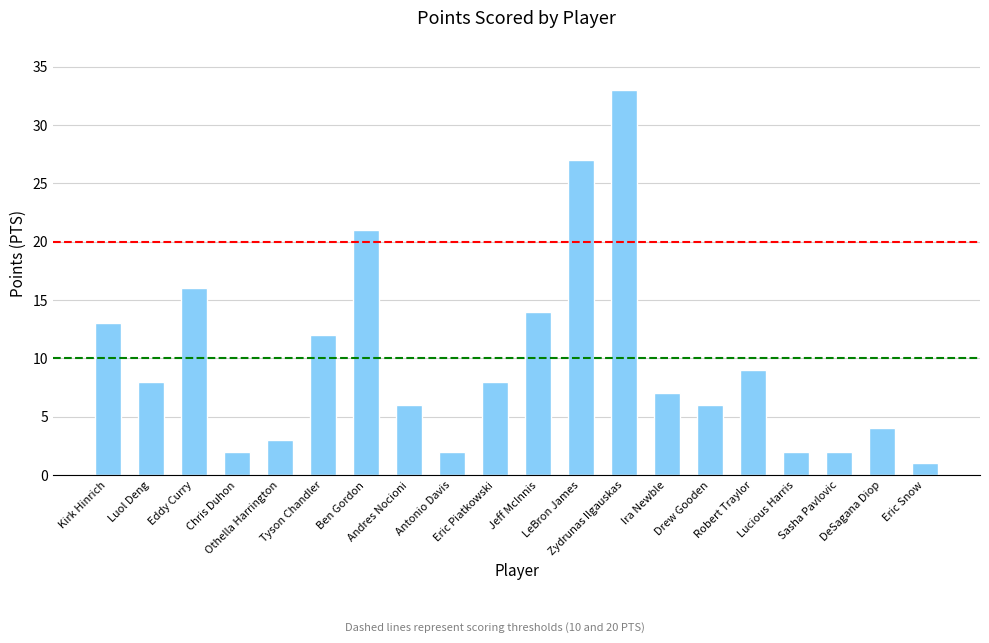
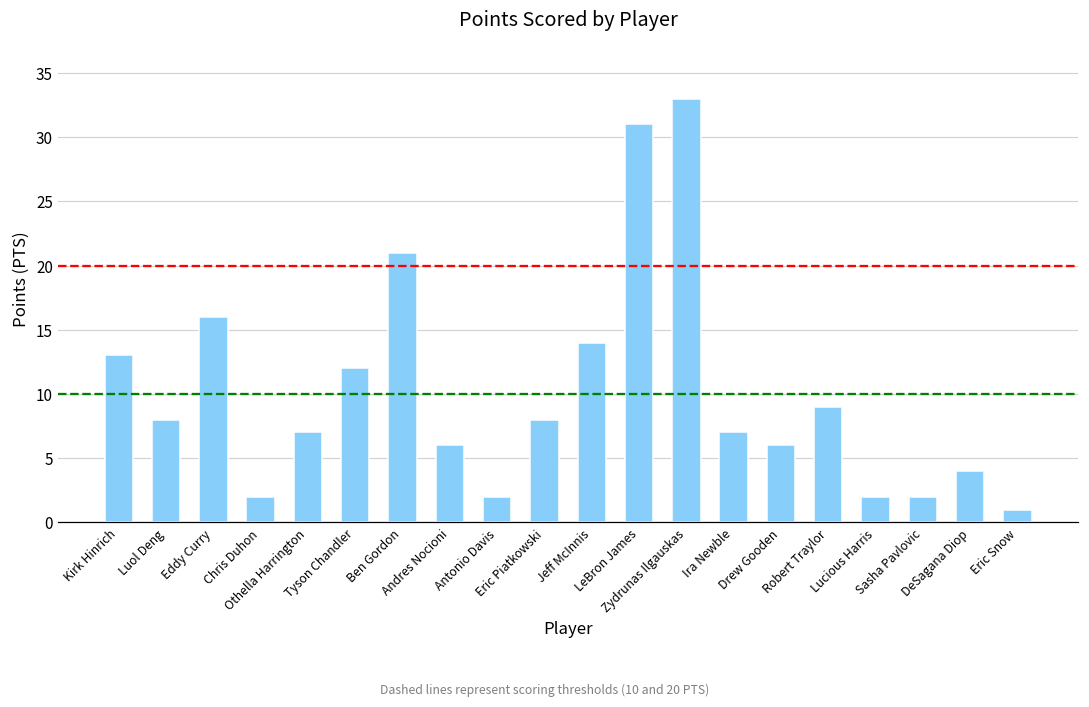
Othella Harrington: 3 -> 7
LeBron James: 27 -> 31
